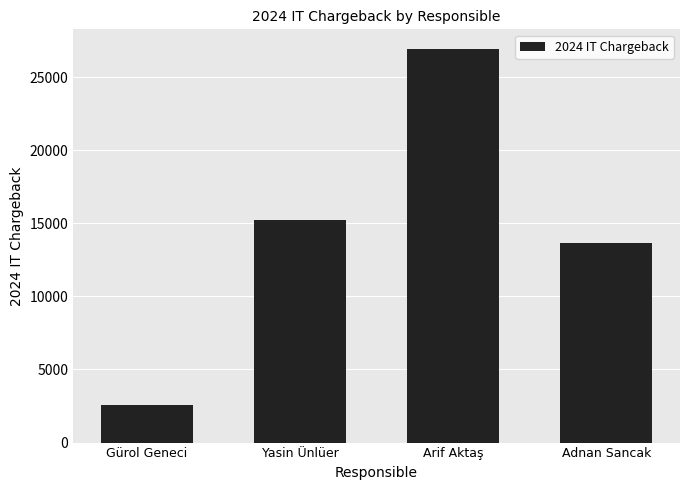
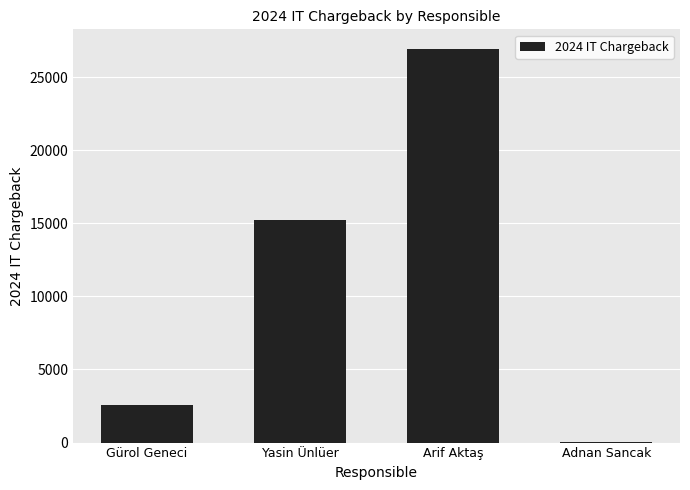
Adnan Sancak: 13700 -> 0
